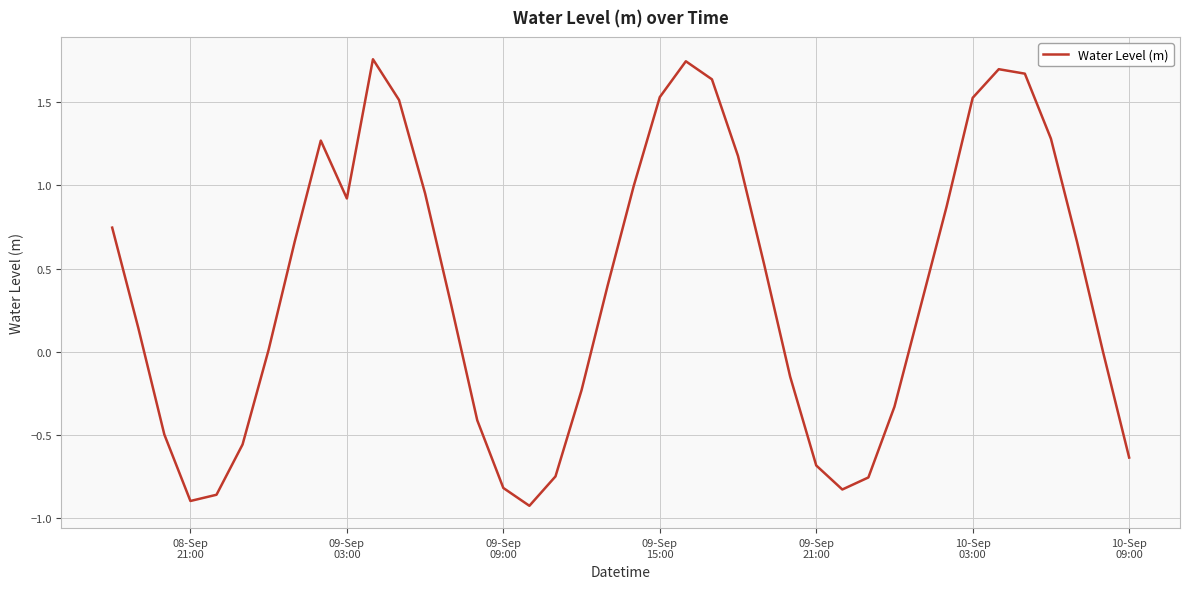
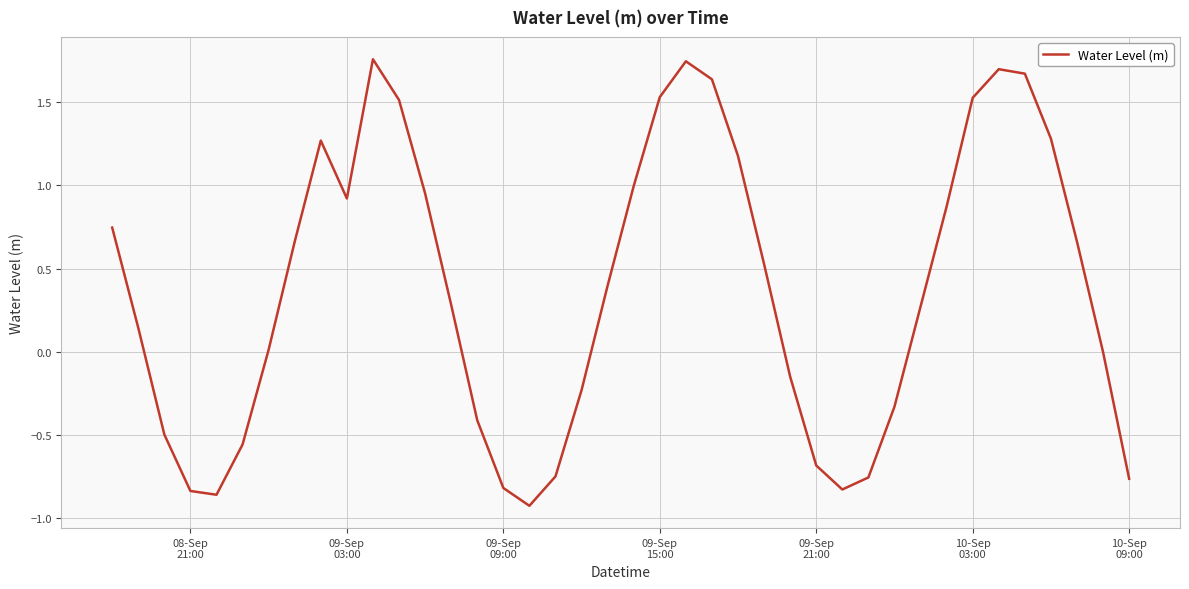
08-Sep 21:00: -0.90 -> -0.84
10-Sep 09:00: -0.64 -> -0.77
